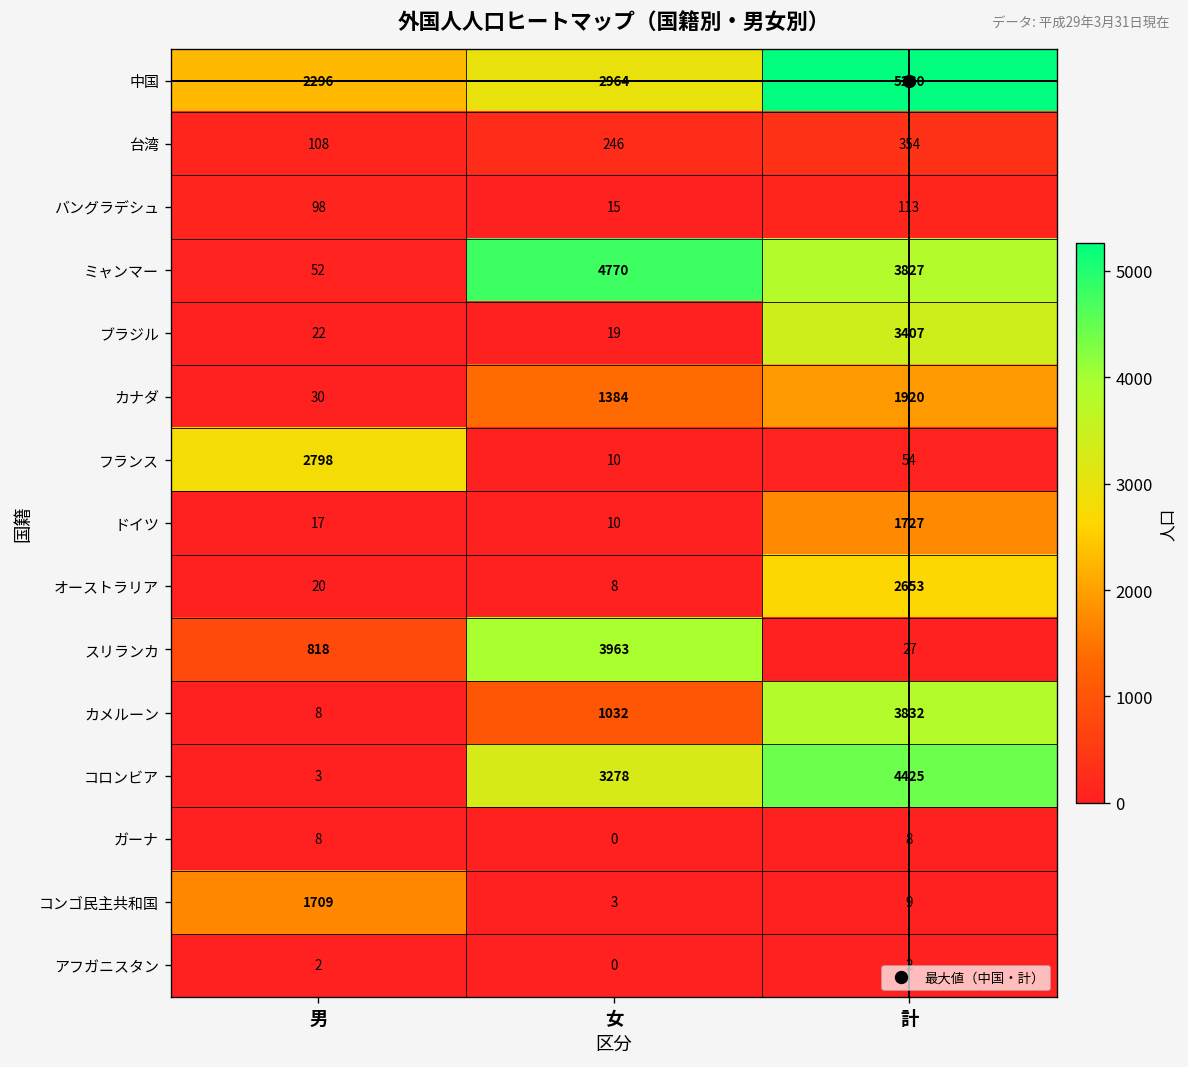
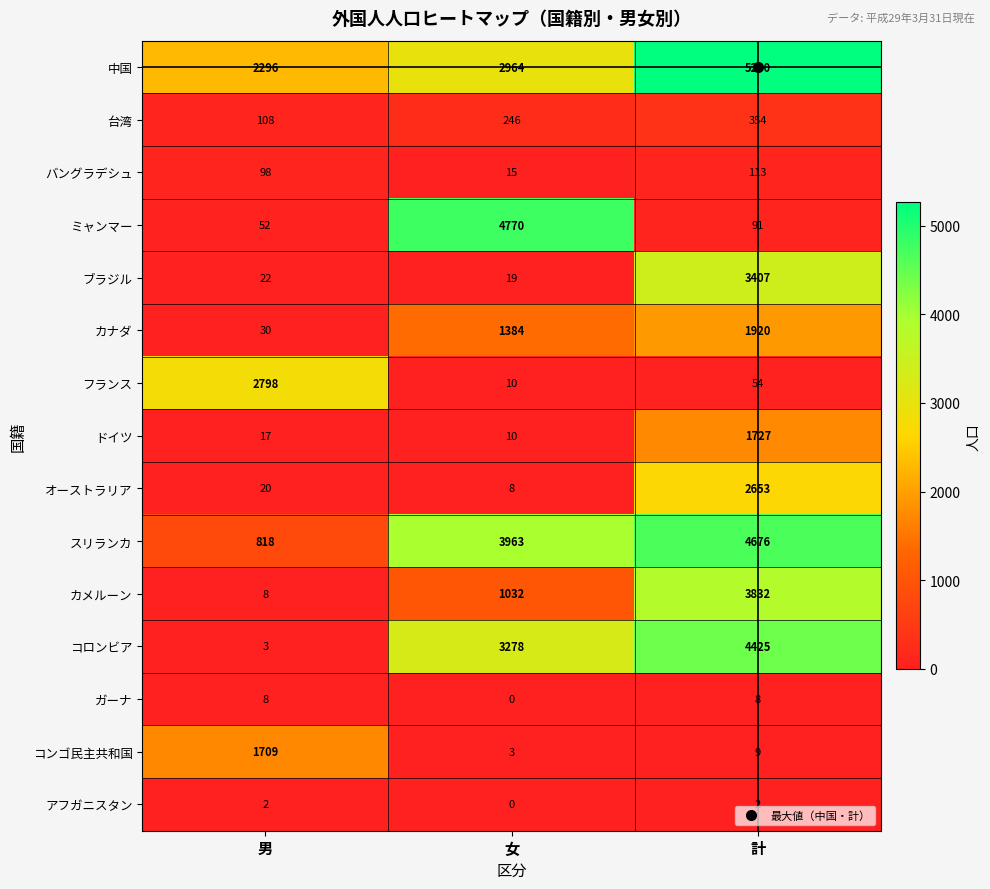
ミャンマー, 計: 3827 -> 91
スリランカ, 計: 27 -> 4676
